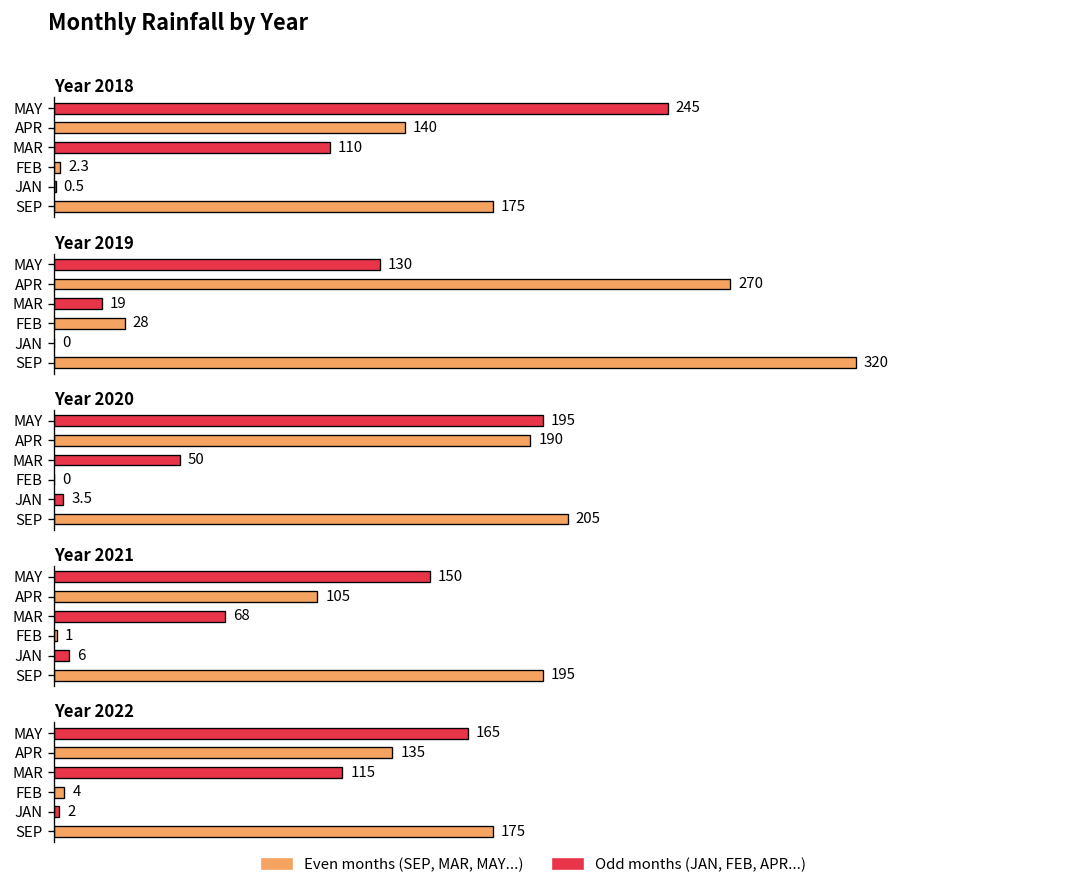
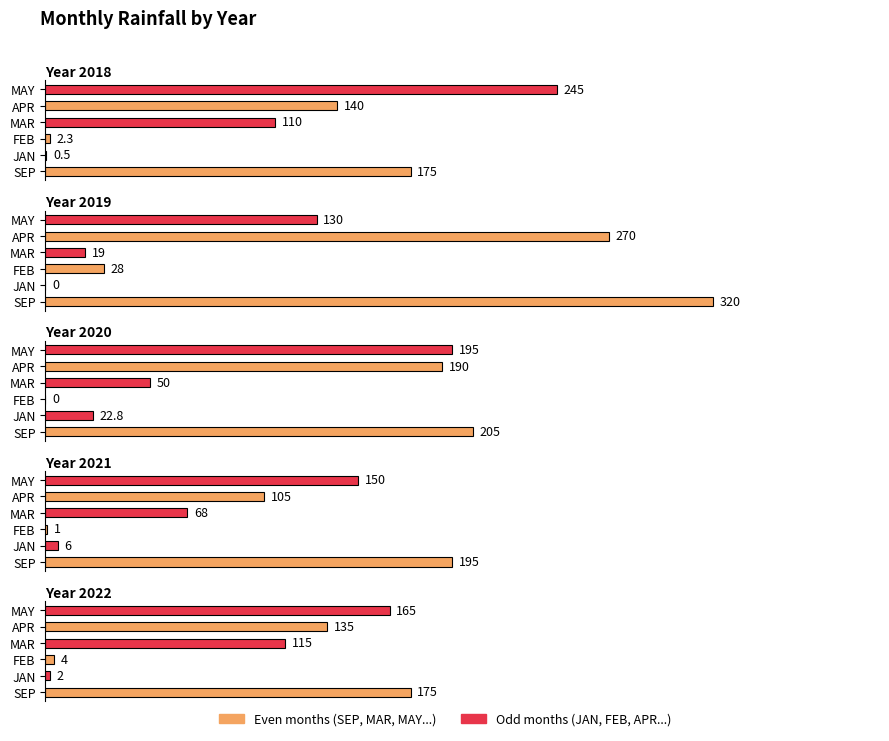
Year 2020, JAN: 3.5 -> 22.8
